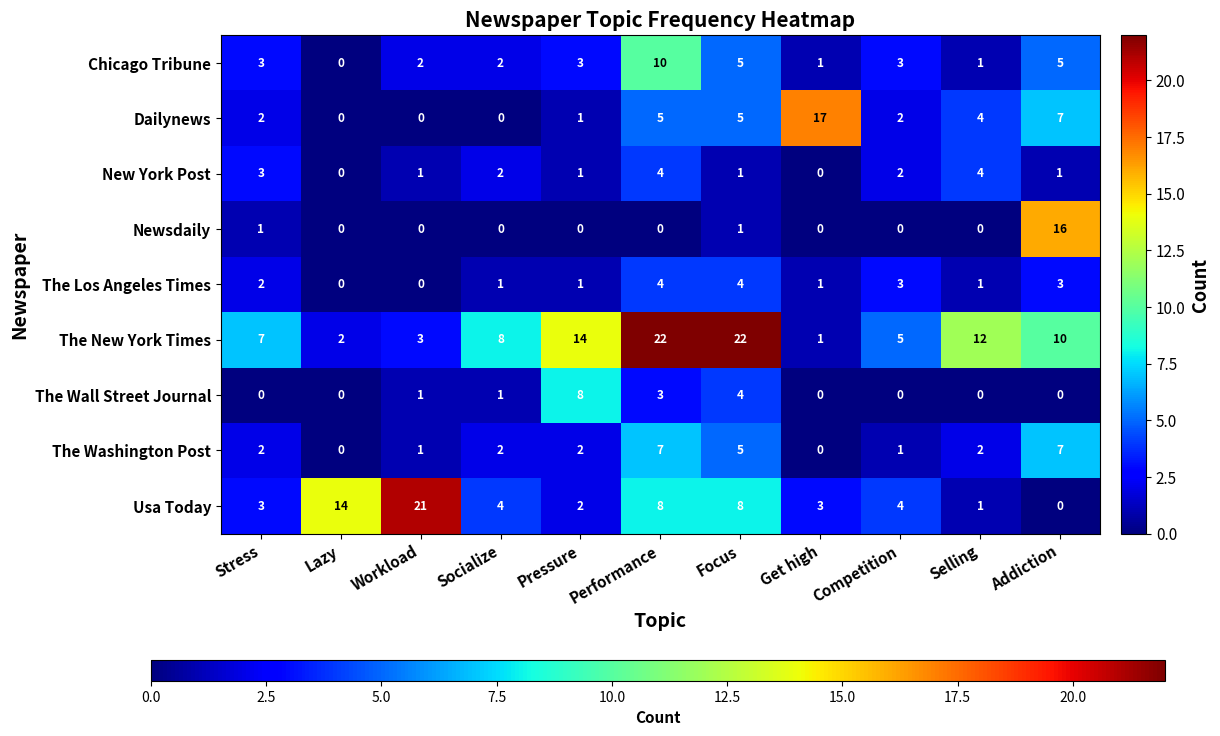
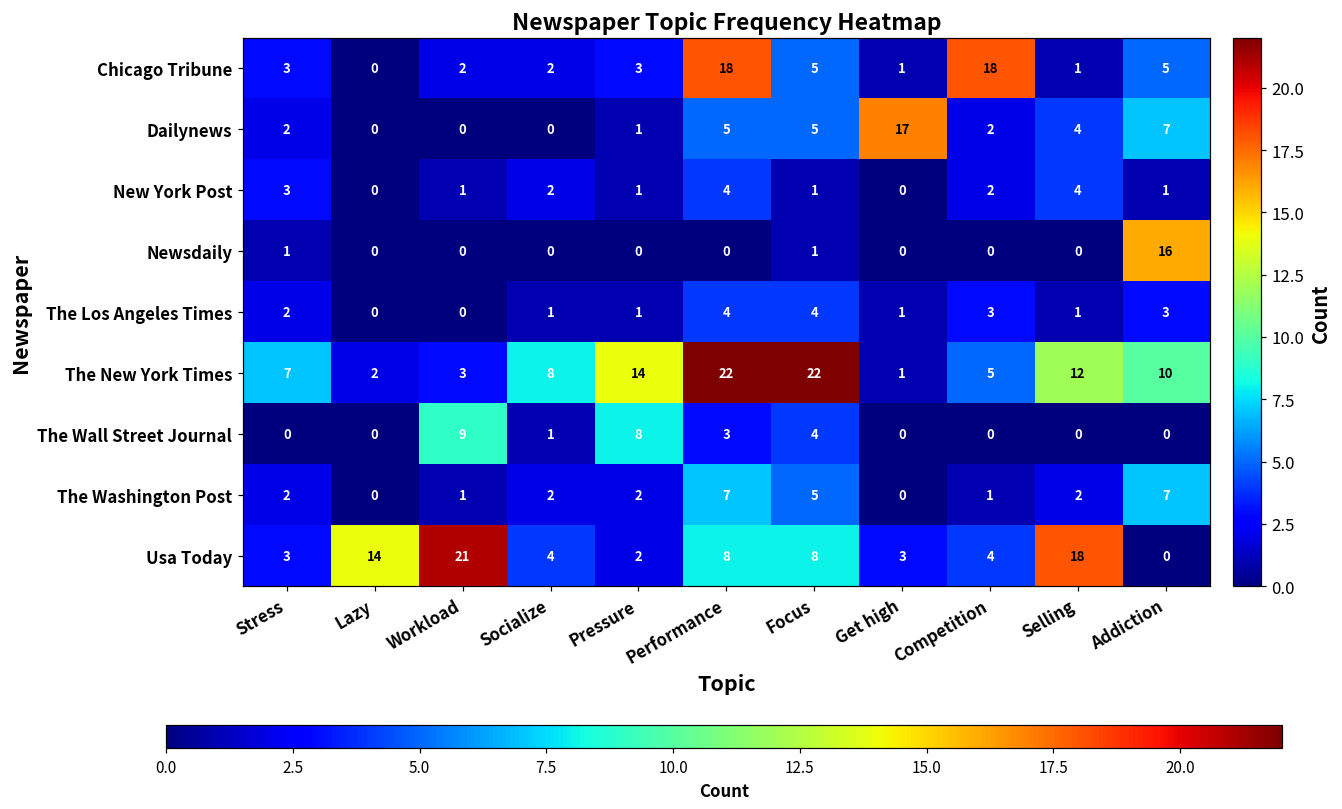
Chicago Tribune, Performance: 10 -> 18
Chicago Tribune, Competition: 3 -> 18
The Wall Street Journal, Workload: 1 -> 9
Usa Today, Selling: 1 -> 18
